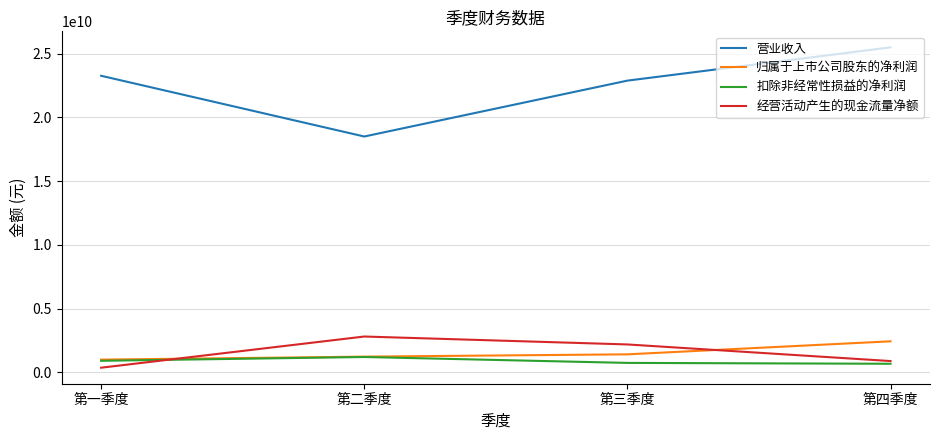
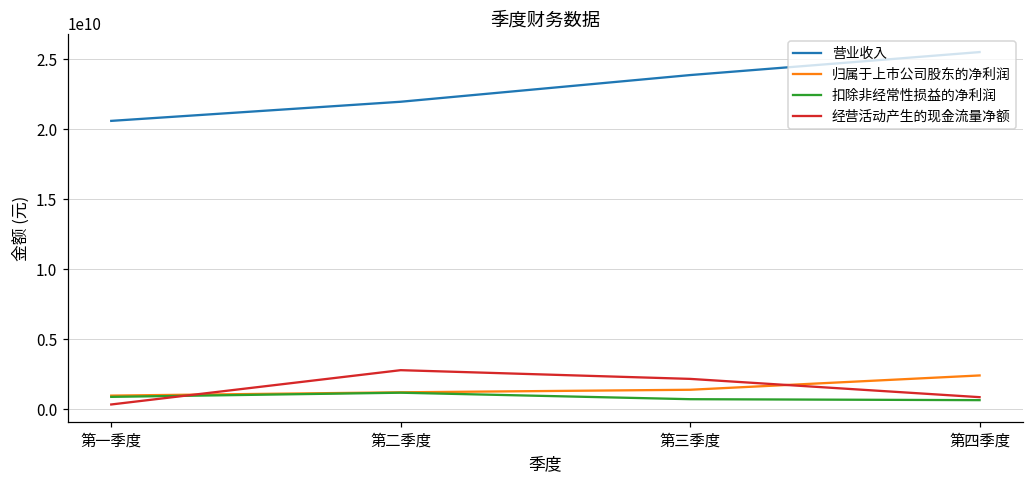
营业收入, 第一季度: 23300000000 -> 20600000000
营业收入, 第二季度: 18500000000 -> 22000000000
营业收入, 第三季度: 22900000000 -> 23900000000
